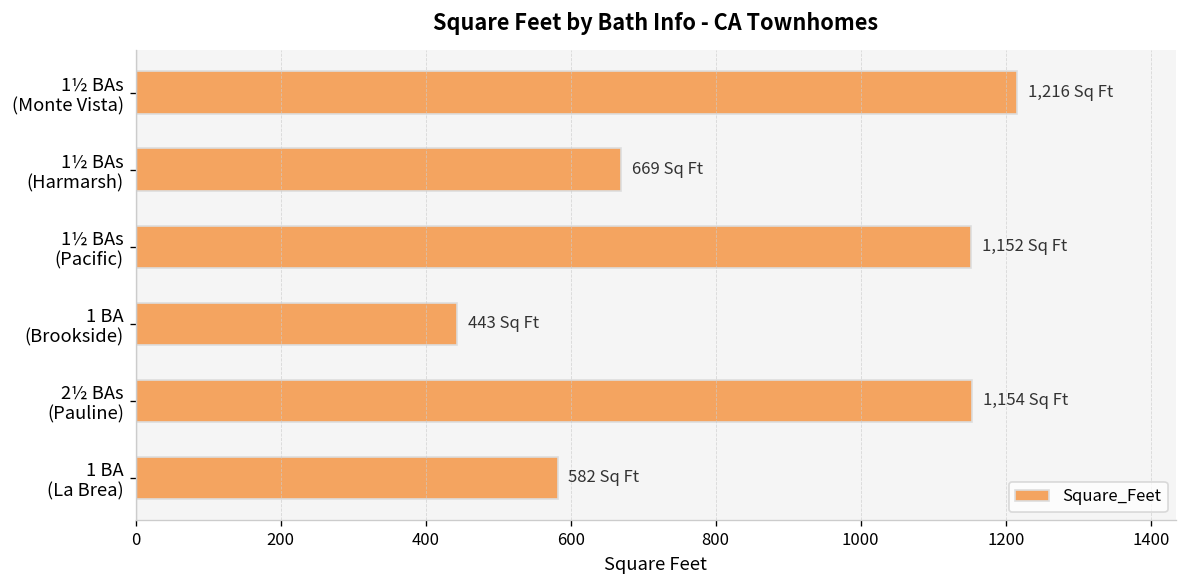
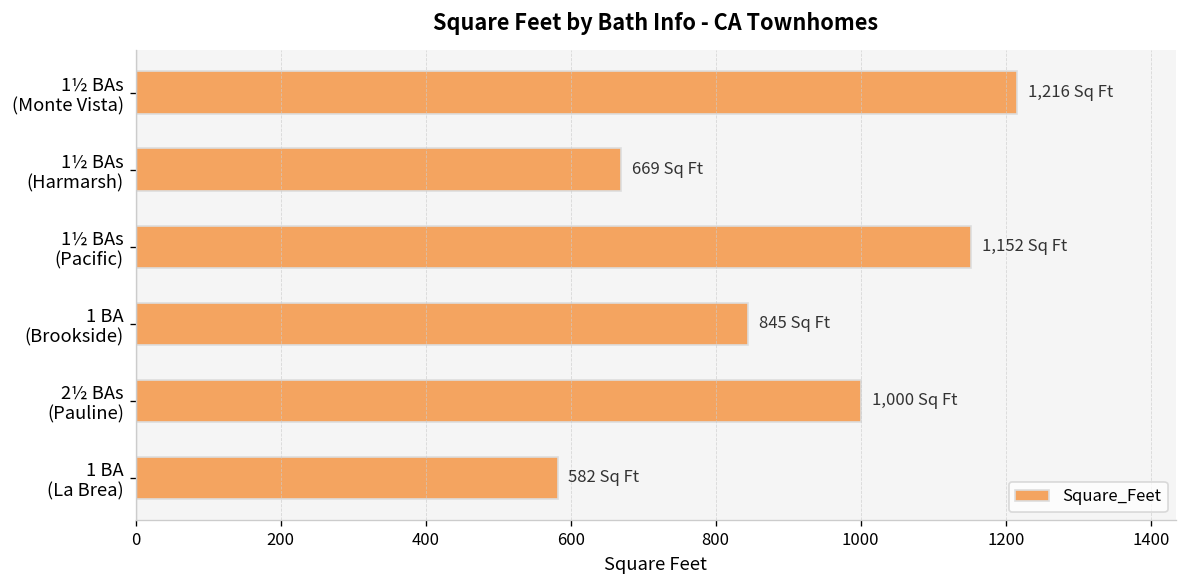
1 BA (Brookside): 443 -> 845
2½ BAs (Pauline): 1,154 -> 1,000
